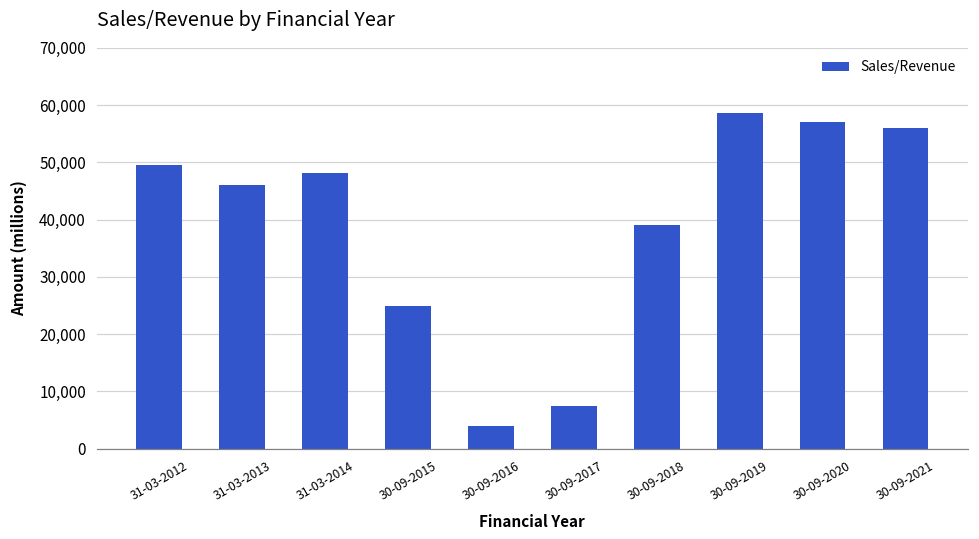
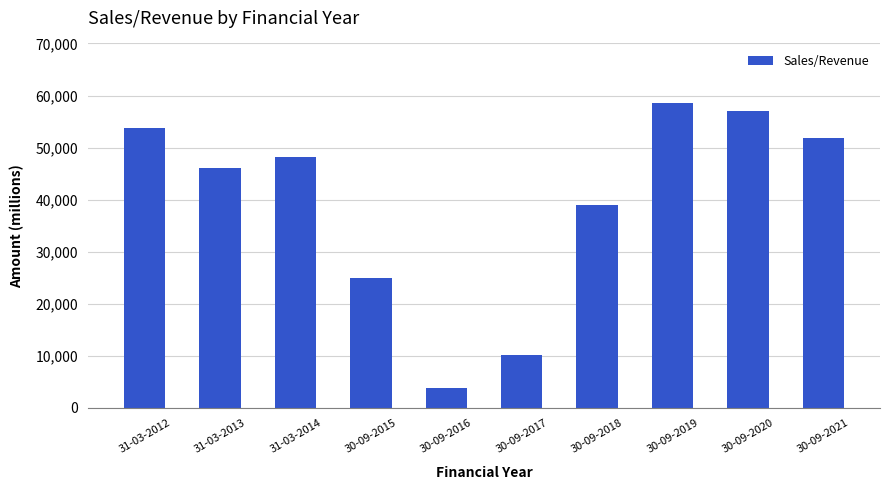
31-03-2012: 50,000 -> 54,000
30-09-2017: 8,000 -> 10,000
30-09-2021: 56,000 -> 52,000
